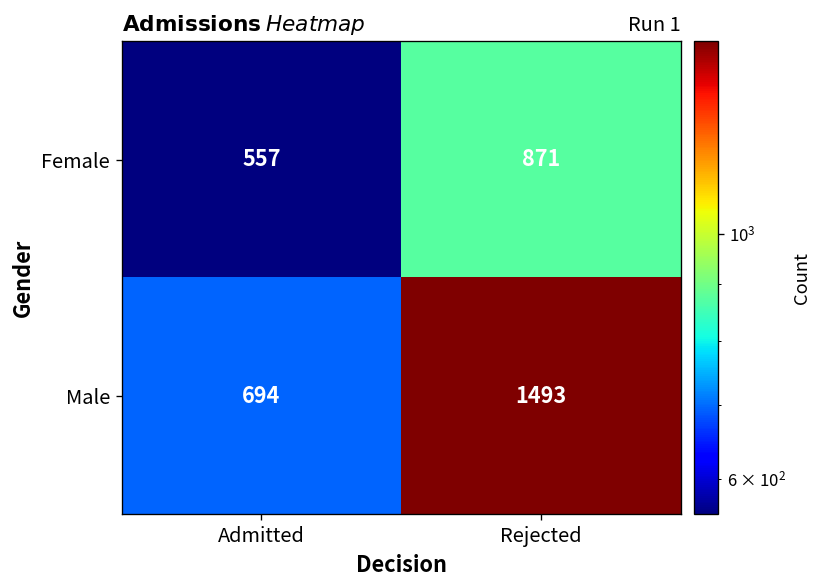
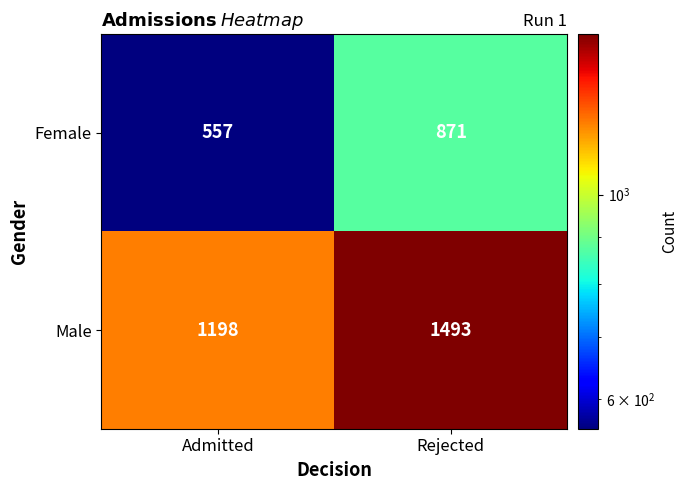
Male, Admitted: 694 -> 1198
